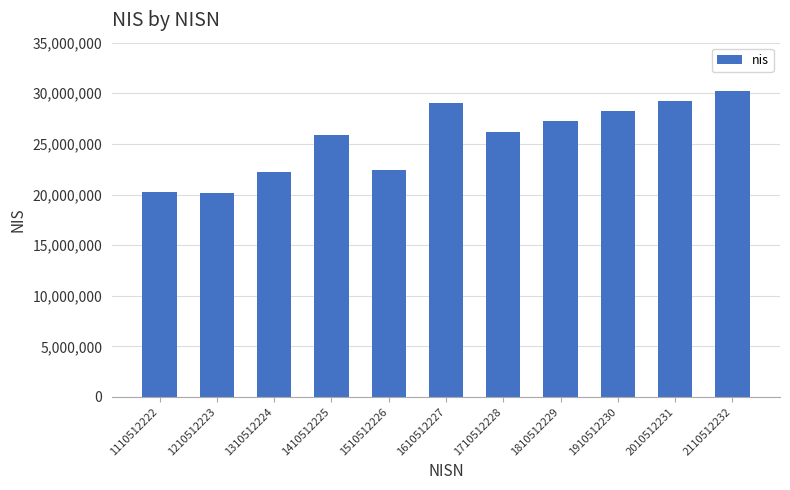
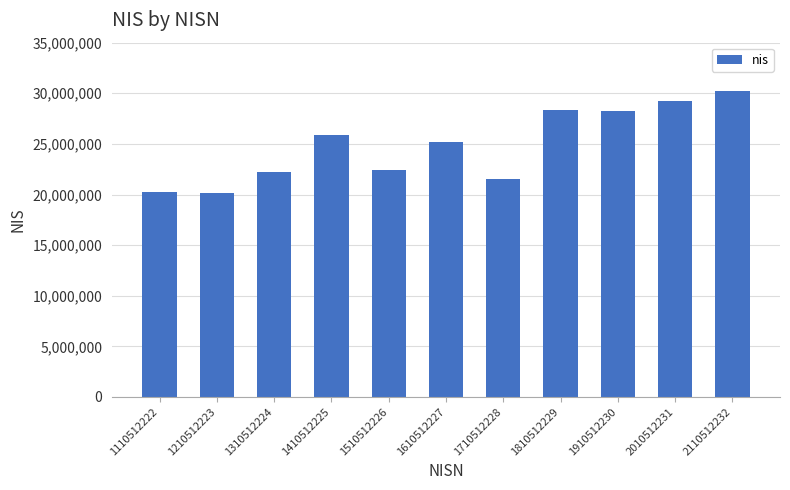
1610512227: 29,100,000 -> 25,200,000
1710512228: 26,200,000 -> 21,500,000
1810512229: 27,200,000 -> 28,400,000
